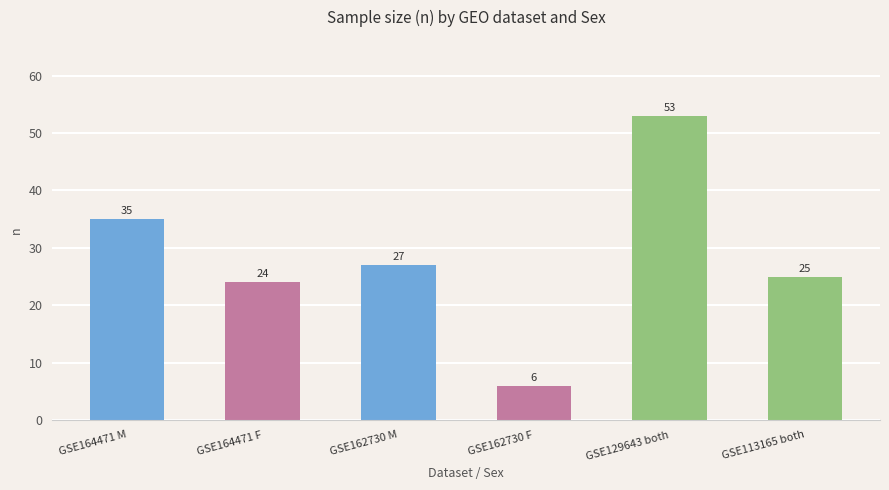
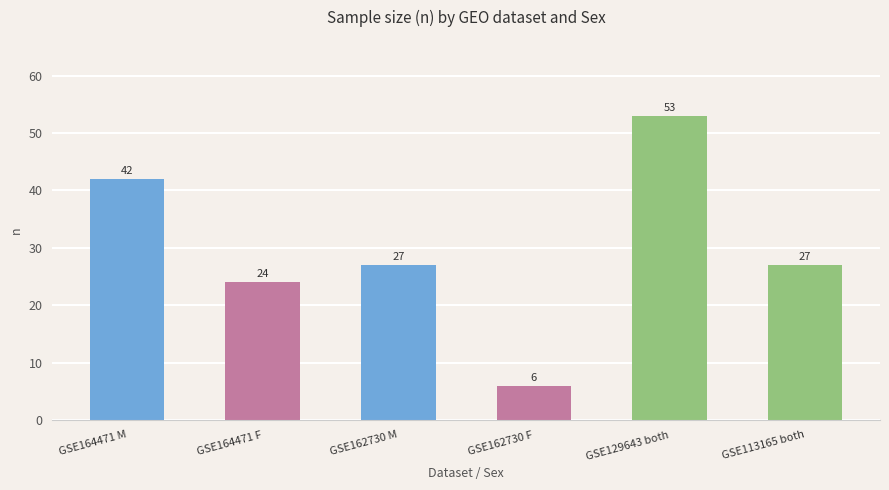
GSE164471 M: 35 -> 42
GSE113165 both: 25 -> 27
